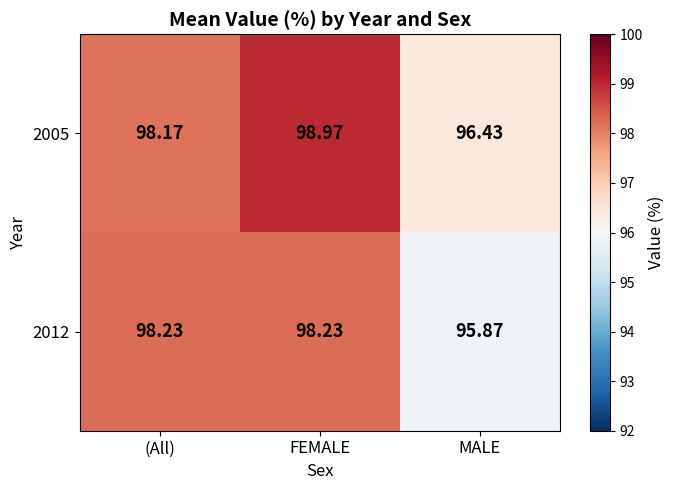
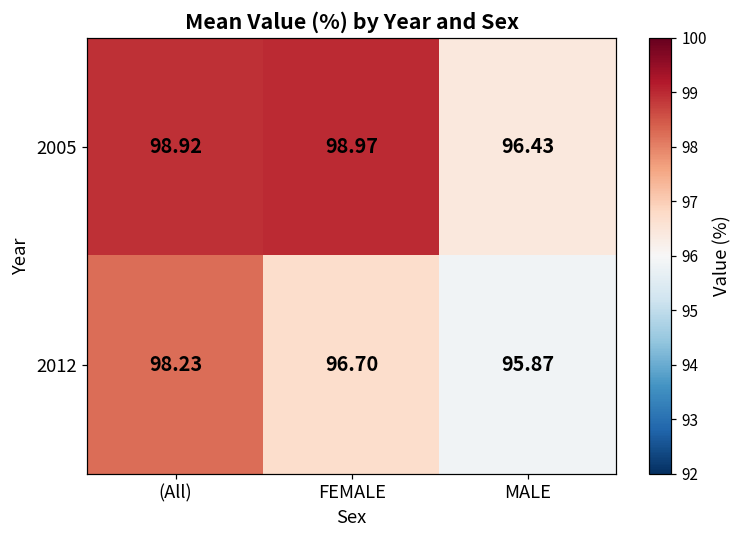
2005, (All): 98.17 -> 98.92
2012, FEMALE: 98.23 -> 96.70
